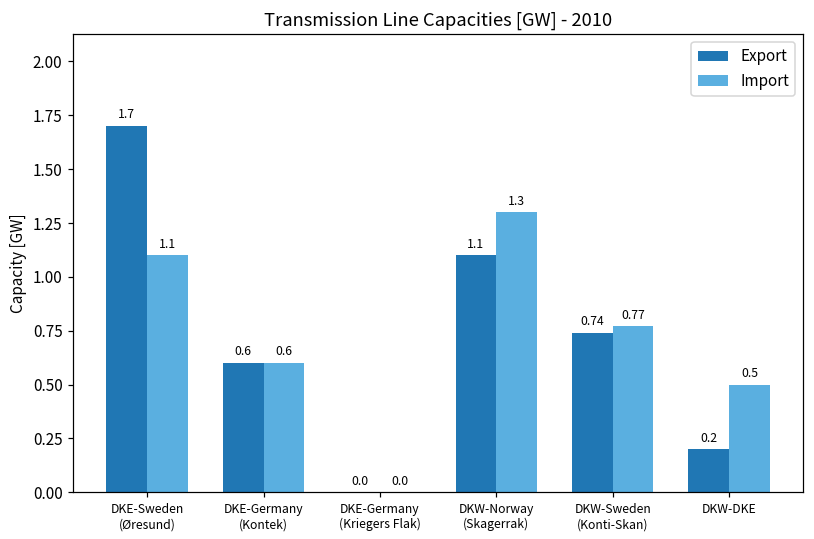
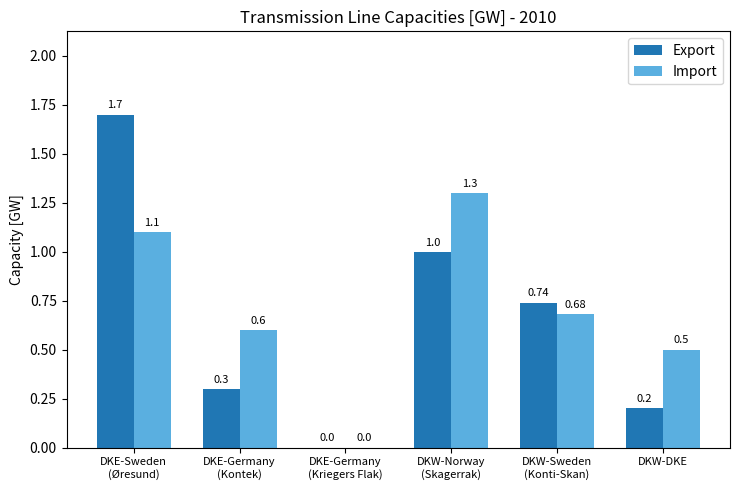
Export, DKE-Germany (Kontek): 0.6 -> 0.3
Export, DKW-Norway (Skagerrak): 1.1 -> 1.0
Import, DKW-Sweden (Konti-Skan): 0.77 -> 0.68
